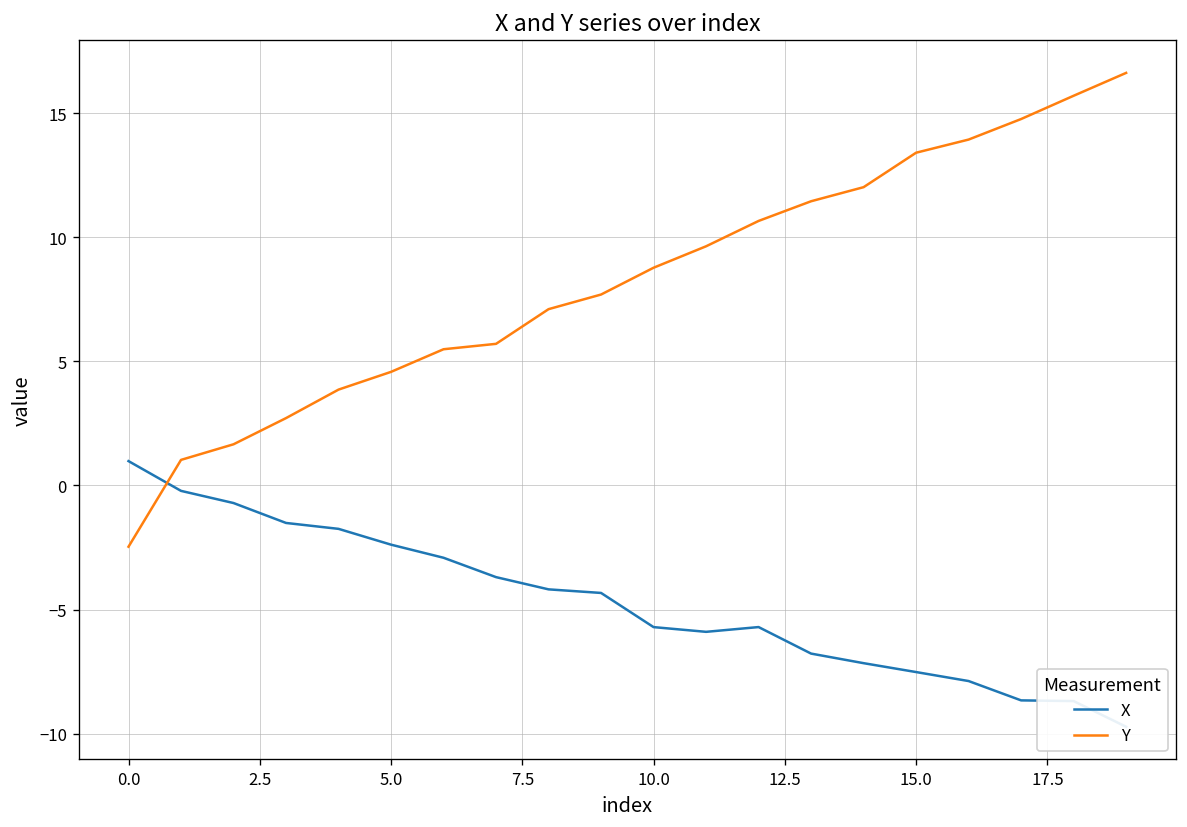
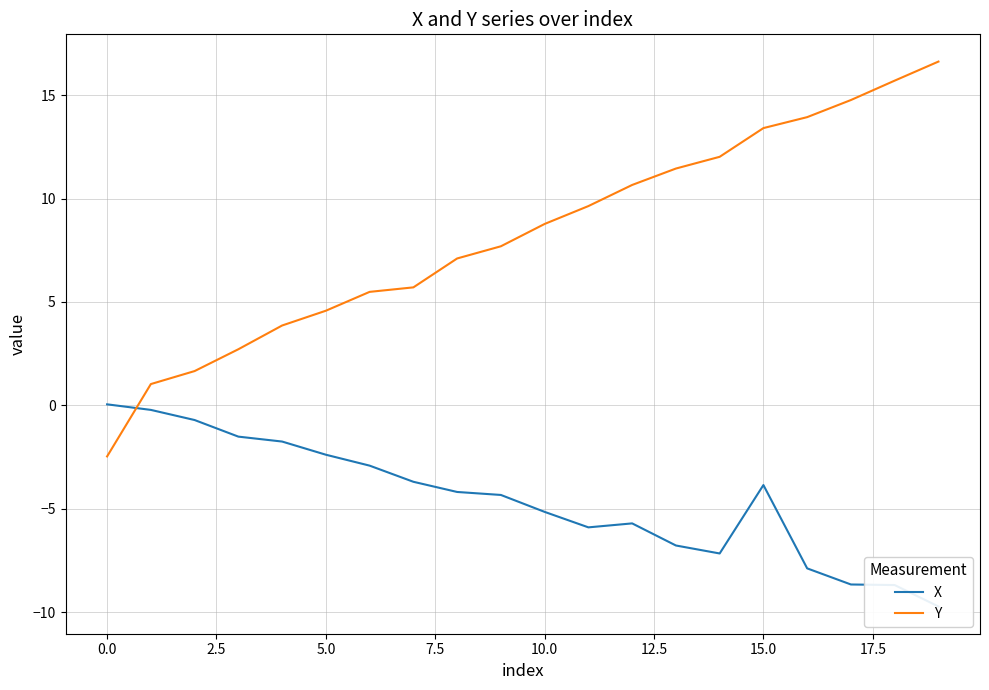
X, 0.0: 1.0 -> 0.0
X, 10.0: -5.7 -> -5.2
X, 15.0: -7.5 -> -3.9
